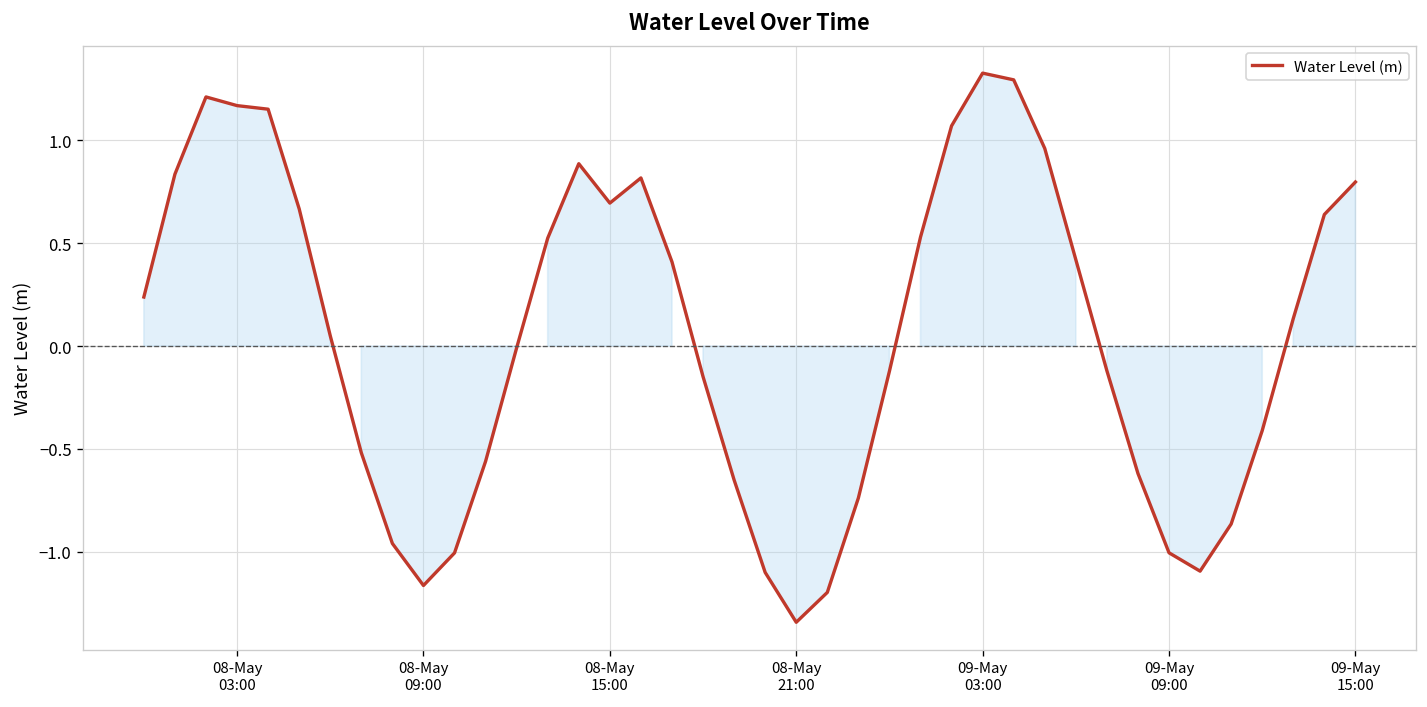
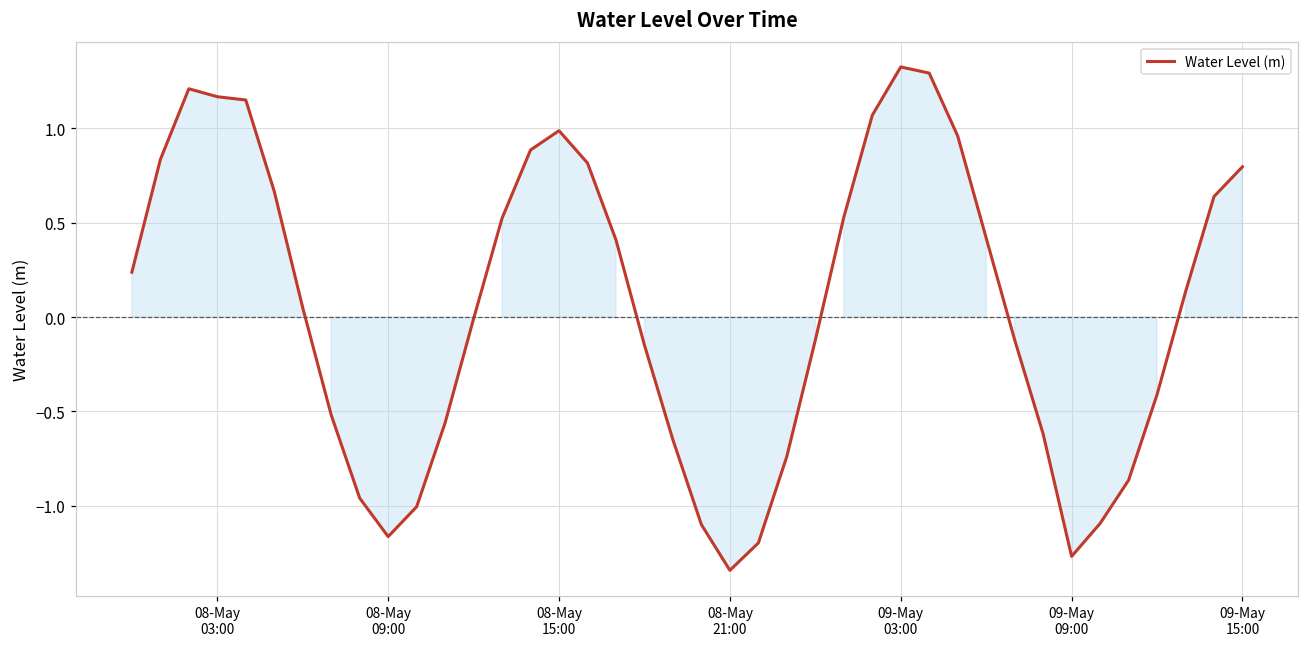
08-May 15:00: 0.69 -> 0.99
09-May 09:00: -1.00 -> -1.27
